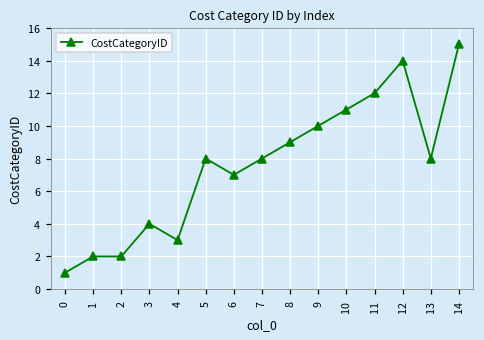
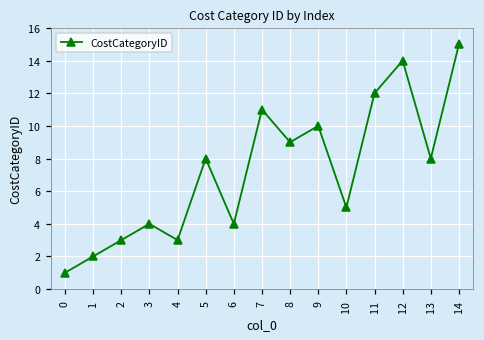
2: 2 -> 3
6: 7 -> 4
7: 8 -> 11
10: 11 -> 5
